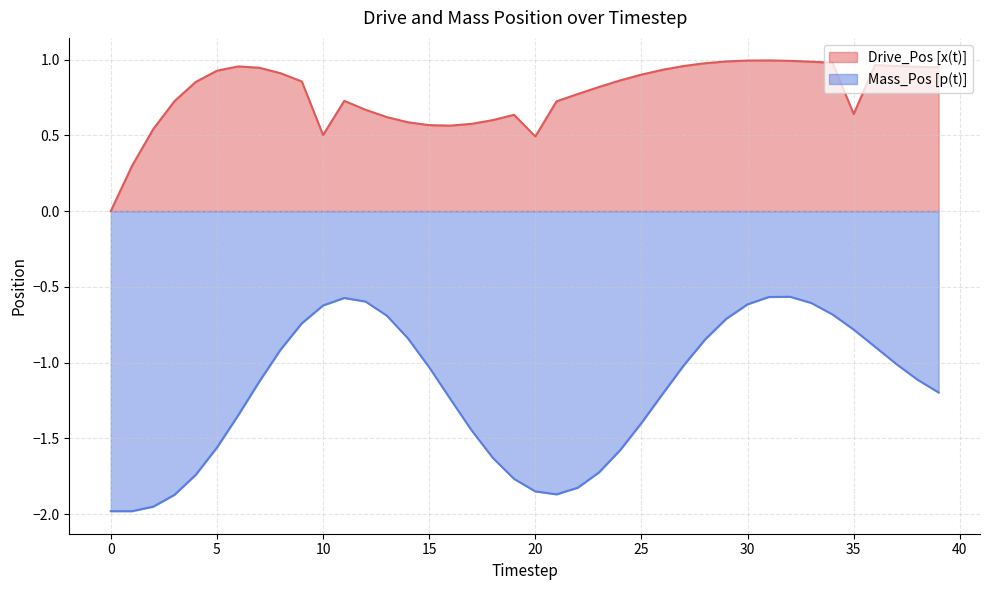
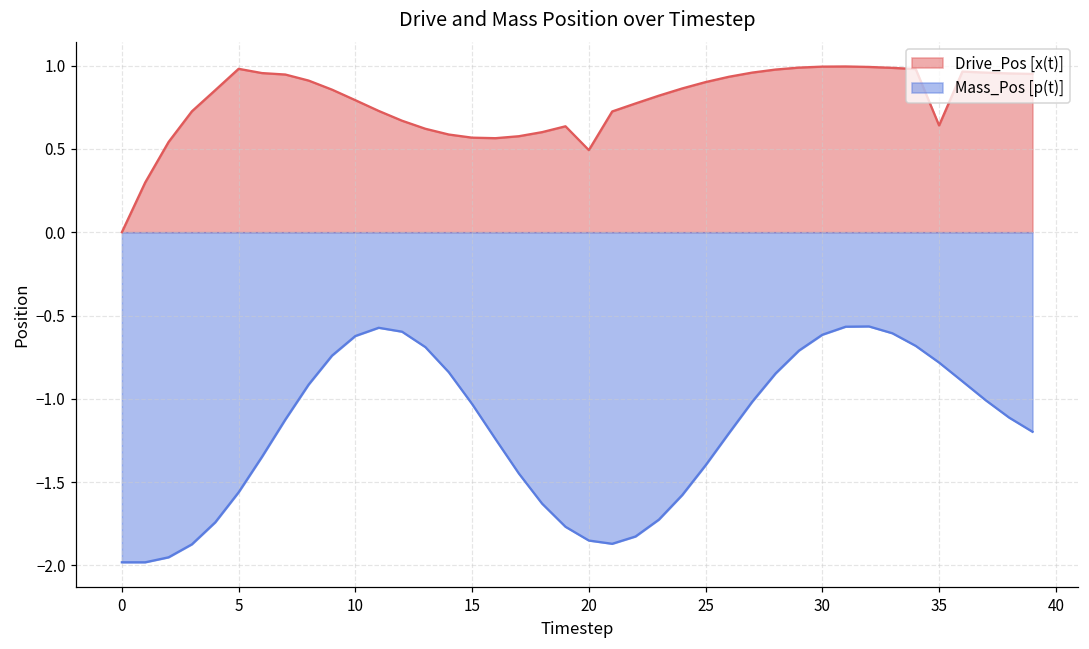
Drive_Pos [x(t)], 5: 0.93 -> 0.98
Drive_Pos [x(t)], 10: 0.50 -> 0.79
